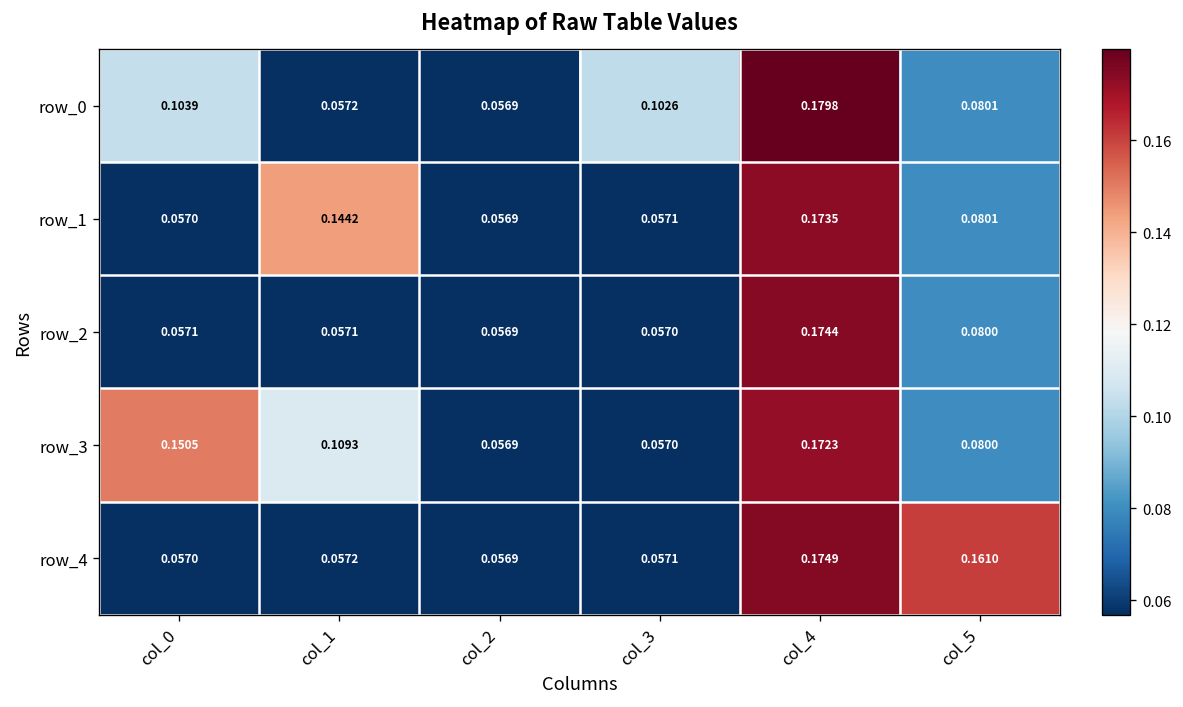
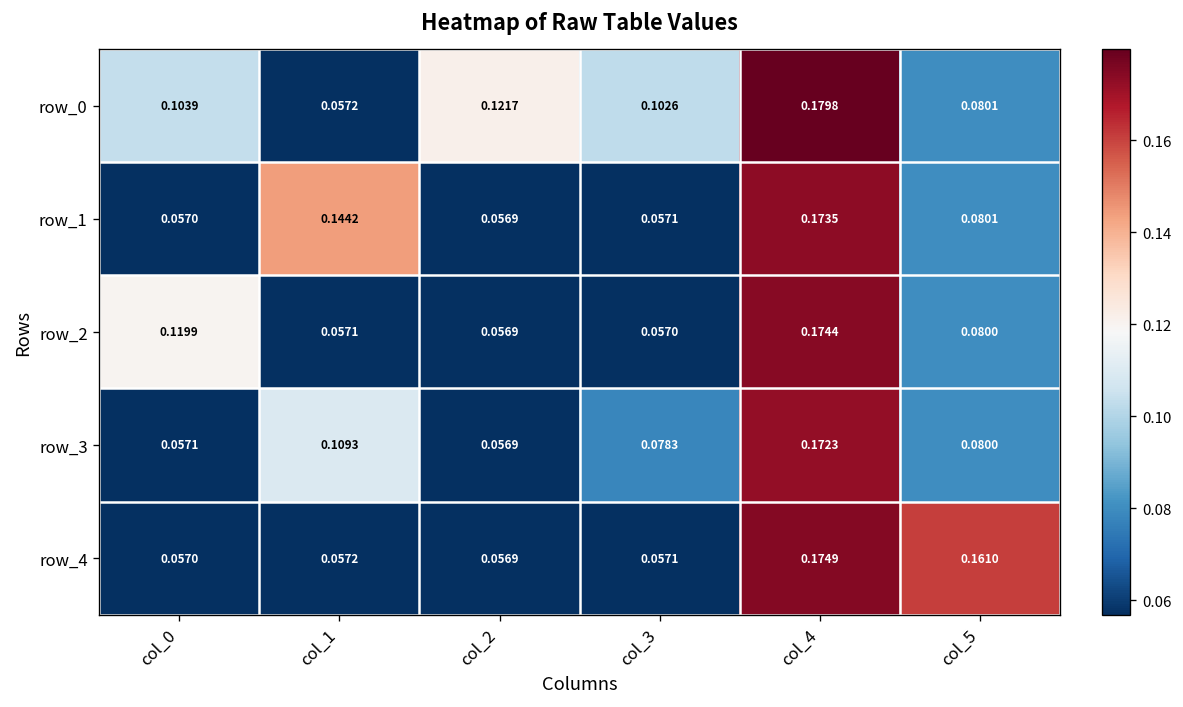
row_0, col_2: 0.0569 -> 0.1217
row_2, col_0: 0.0571 -> 0.1199
row_3, col_0: 0.1505 -> 0.0571
row_3, col_3: 0.0570 -> 0.0783
